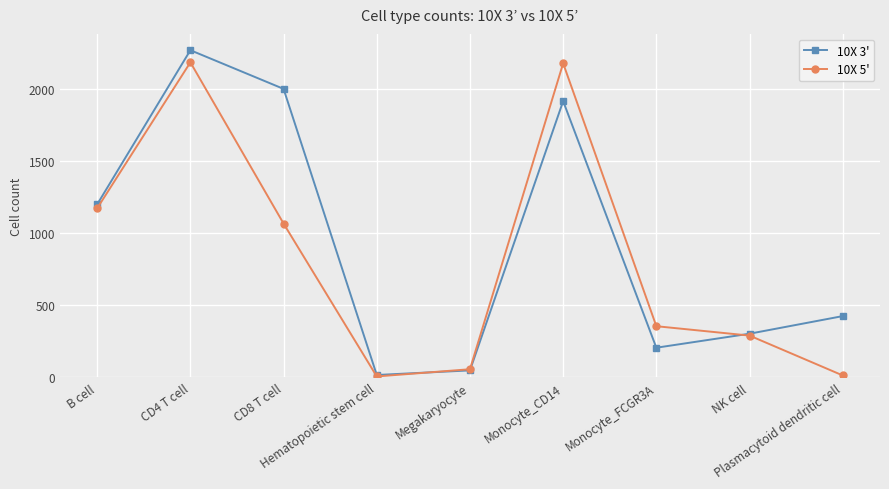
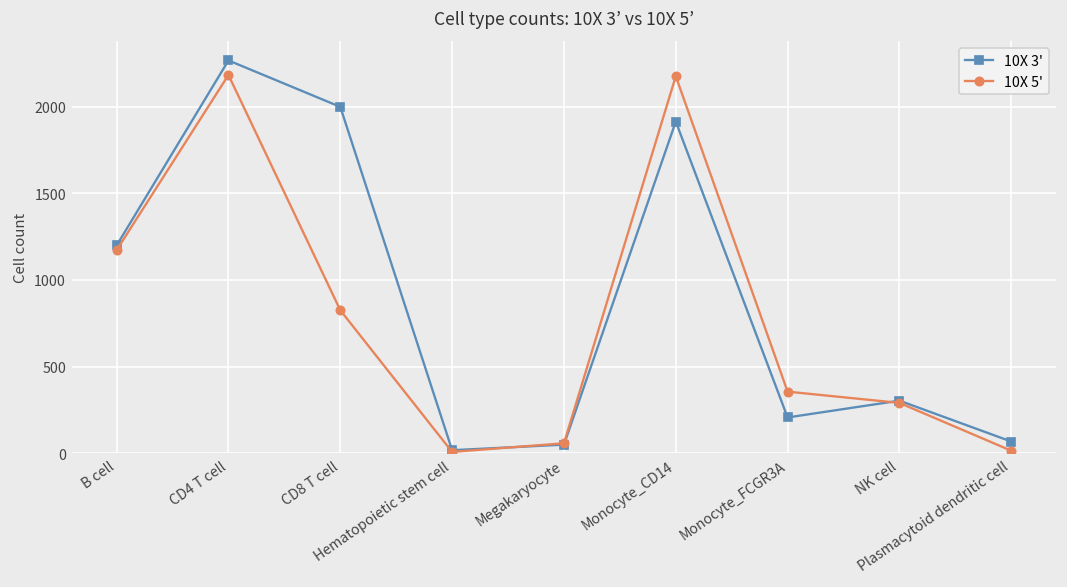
10X 5', CD8 T cell: 1070 -> 830
10X 3', Plasmacytoid dendritic cell: 430 -> 70
